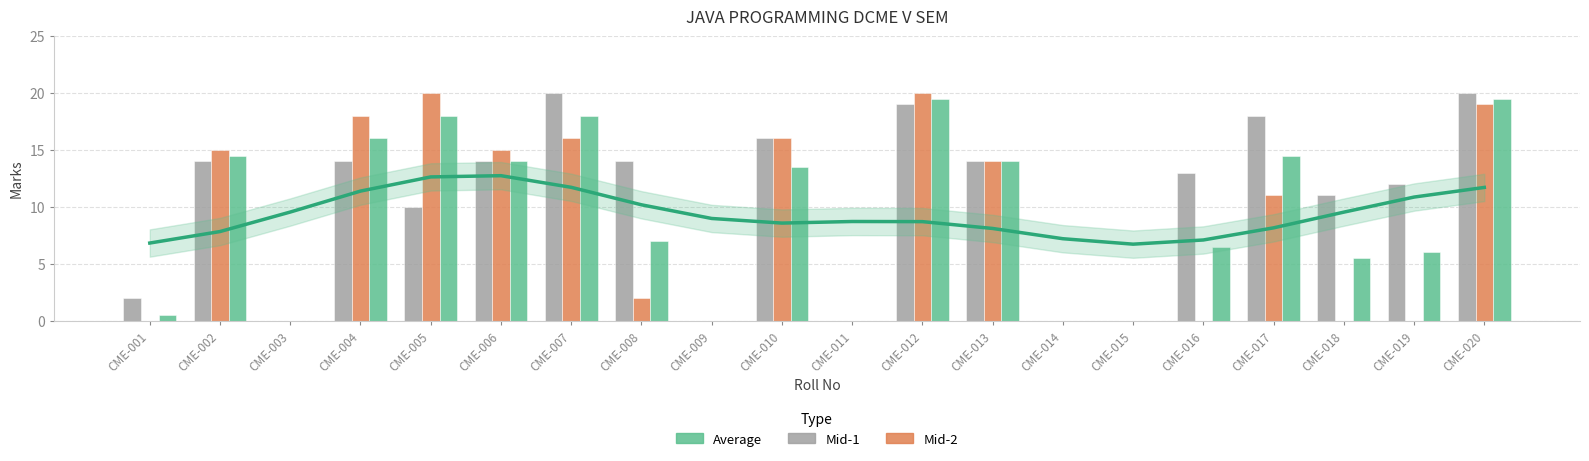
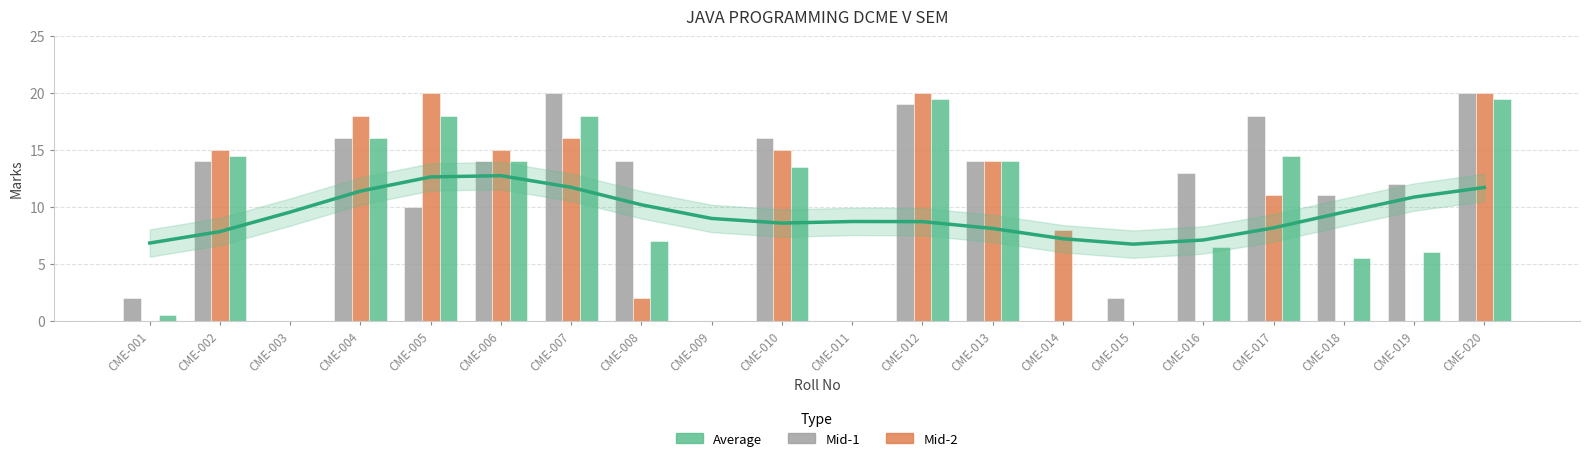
Mid-1, CME-004: 14 -> 16
Mid-2, CME-010: 16 -> 15
Mid-2, CME-014: 0 -> 8
Mid-1, CME-015: 0 -> 2
Mid-2, CME-020: 19 -> 20
